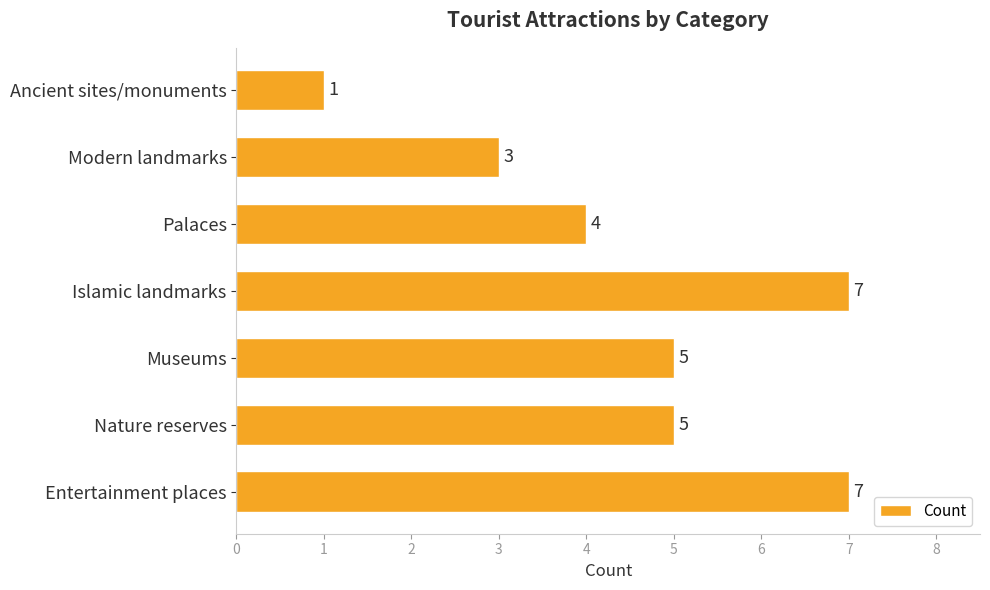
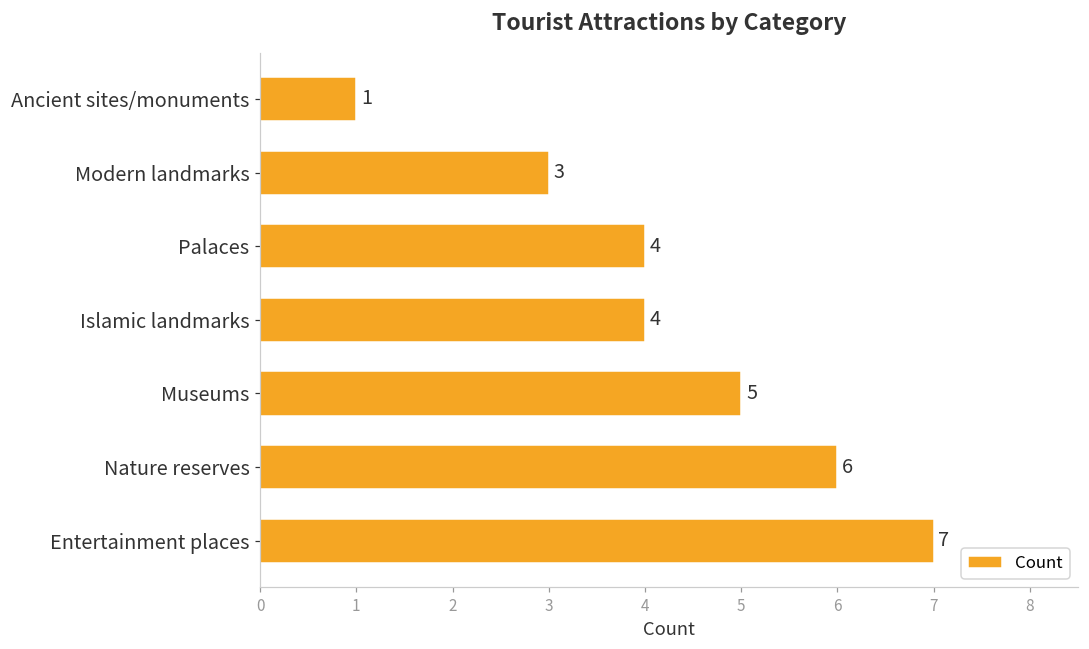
Islamic landmarks: 7 -> 4
Nature reserves: 5 -> 6
